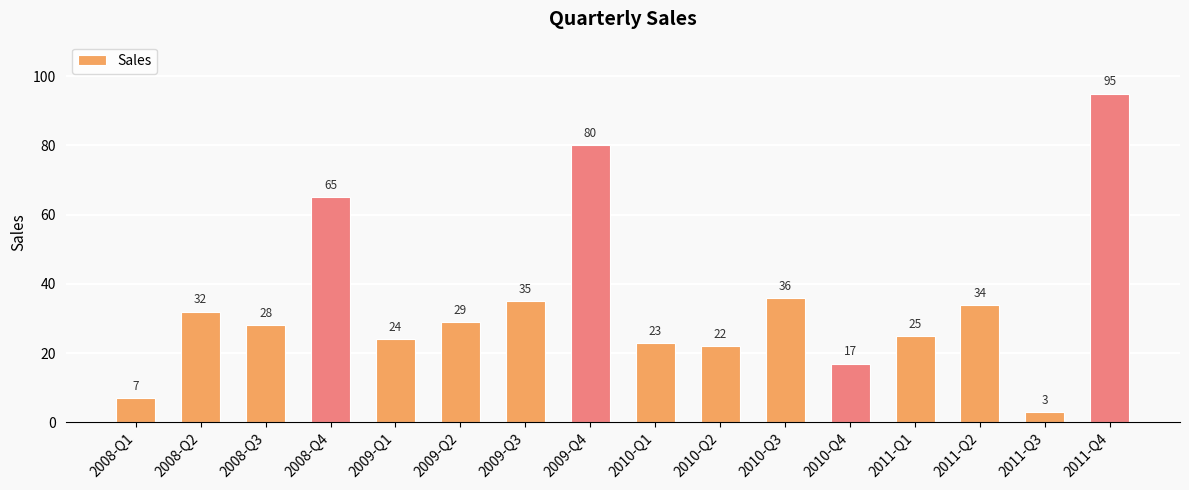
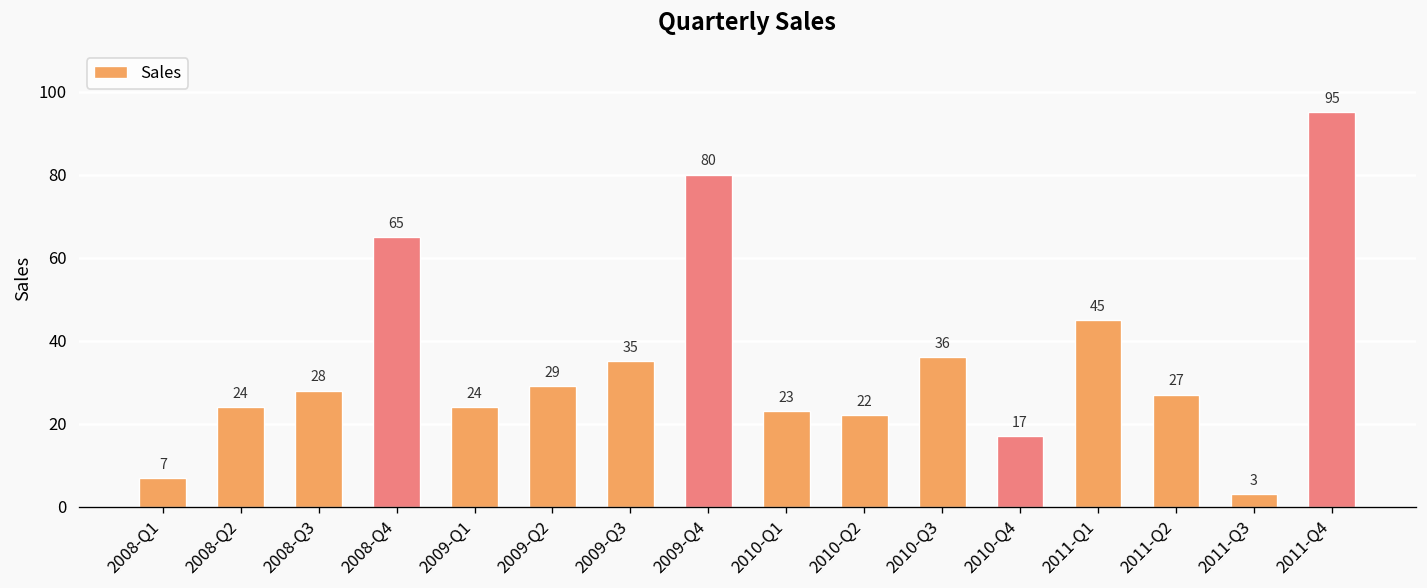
2008-Q2: 32 -> 24
2011-Q1: 25 -> 45
2011-Q2: 34 -> 27
